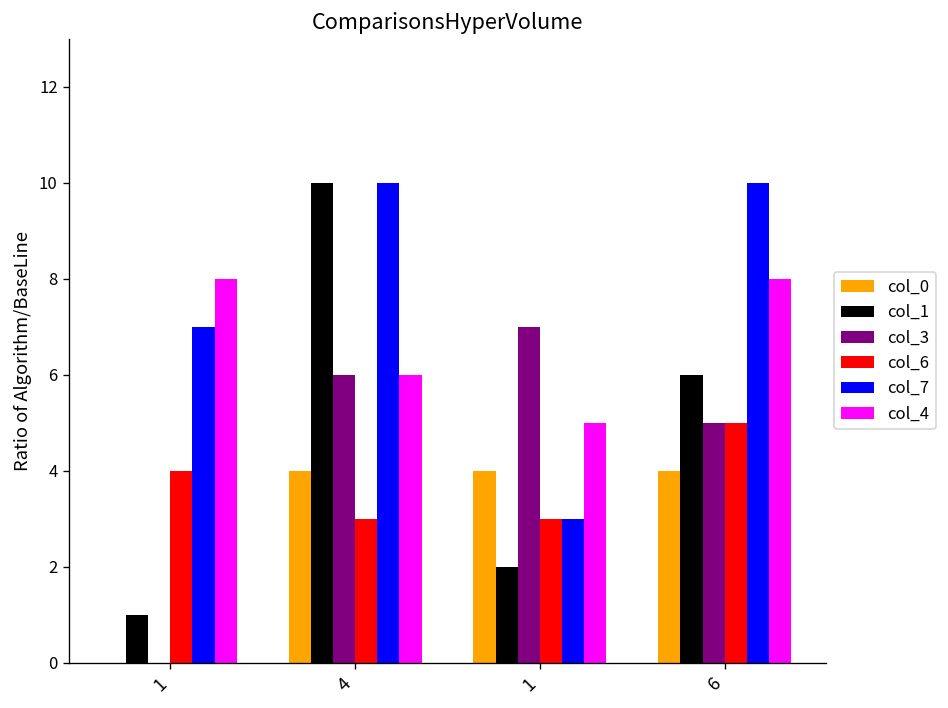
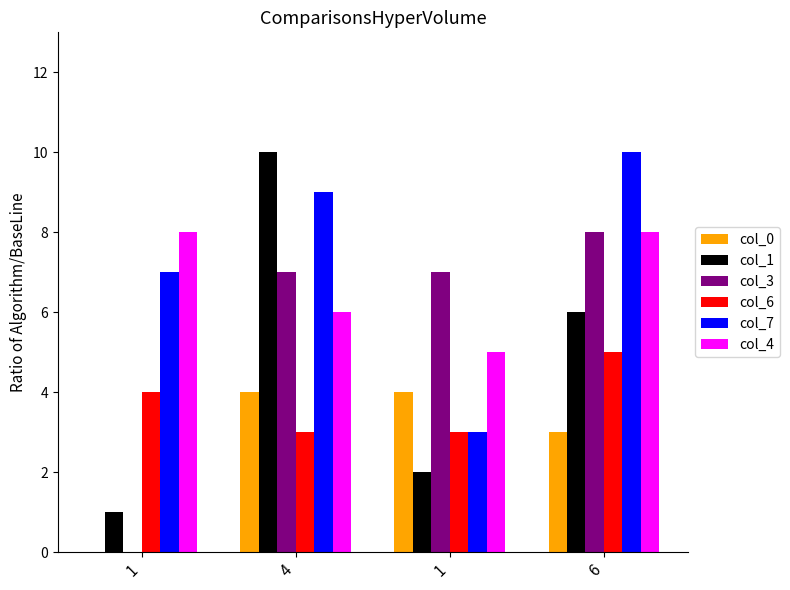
col_3, 4: 6 -> 7
col_7, 4: 10 -> 9
col_0, 6: 4 -> 3
col_3, 6: 5 -> 8
